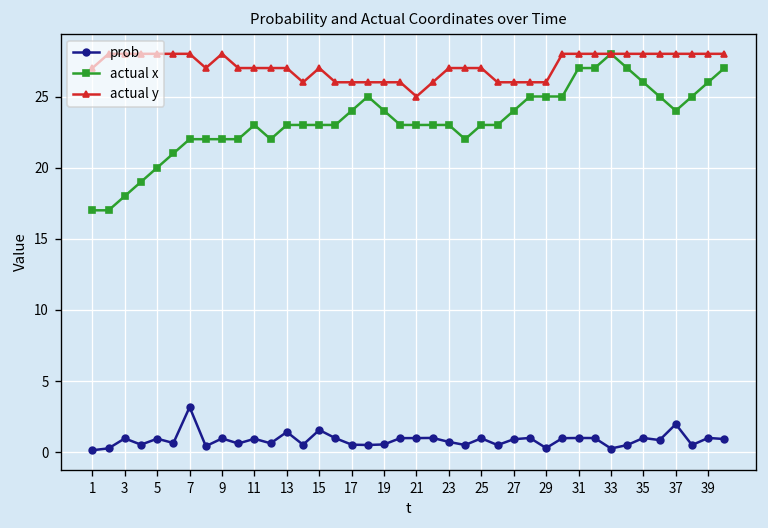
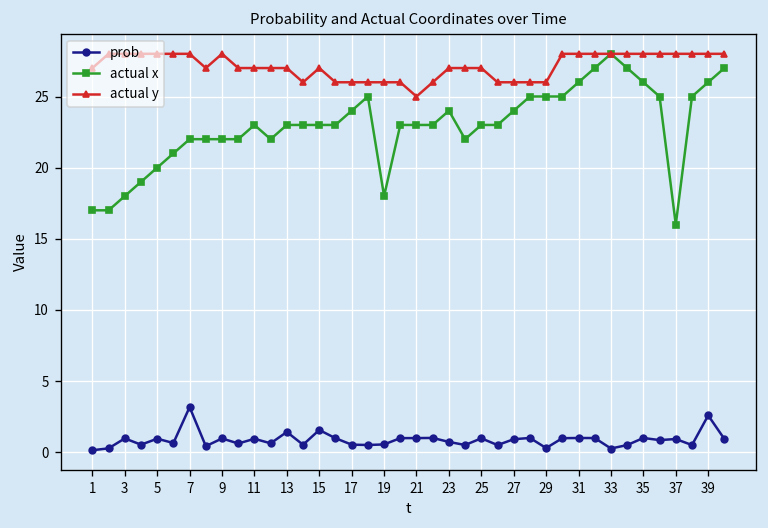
actual x, 19: 24 -> 18
actual x, 23: 23 -> 24
actual x, 31: 27 -> 26
prob, 37: 2.0 -> 0.9
actual x, 37: 24 -> 16
prob, 39: 1.0 -> 2.6
